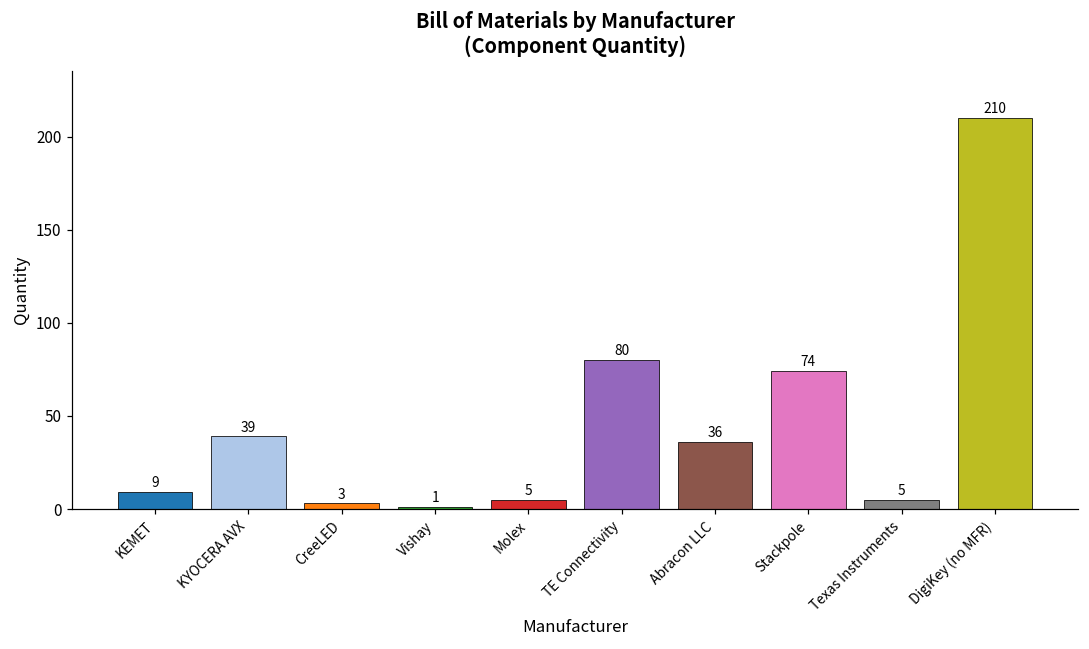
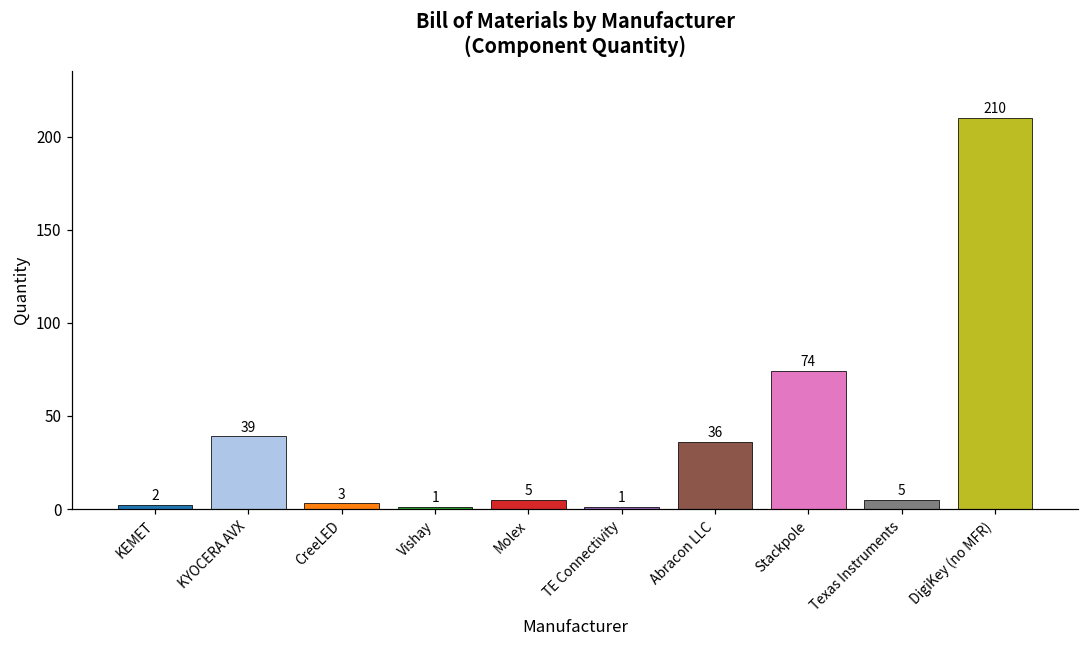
KEMET: 9 -> 2
TE Connectivity: 80 -> 1
